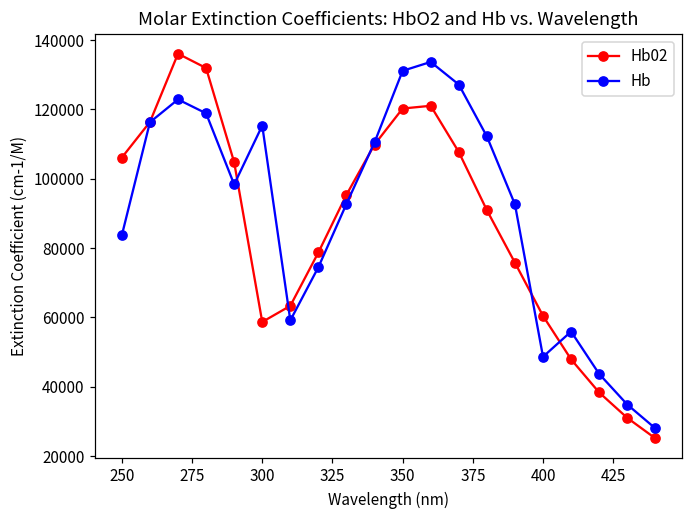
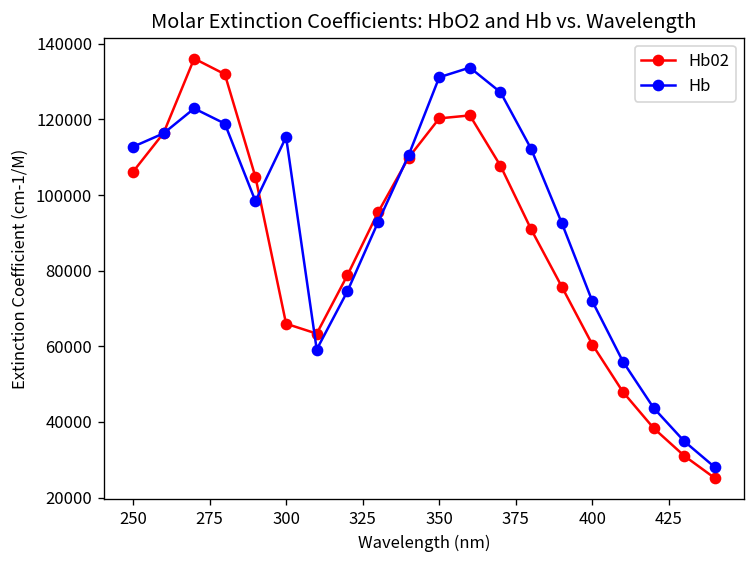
Hb, 250: 84000 -> 113000
Hb02, 300: 59000 -> 66000
Hb, 400: 49000 -> 72000
